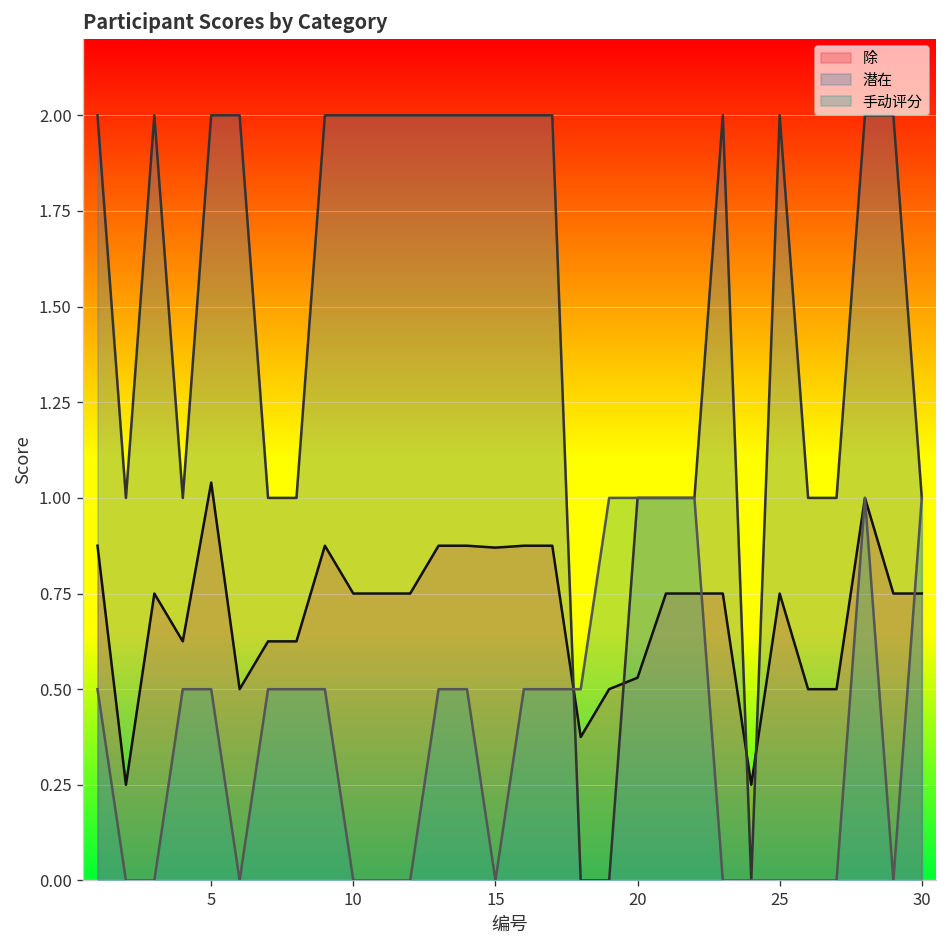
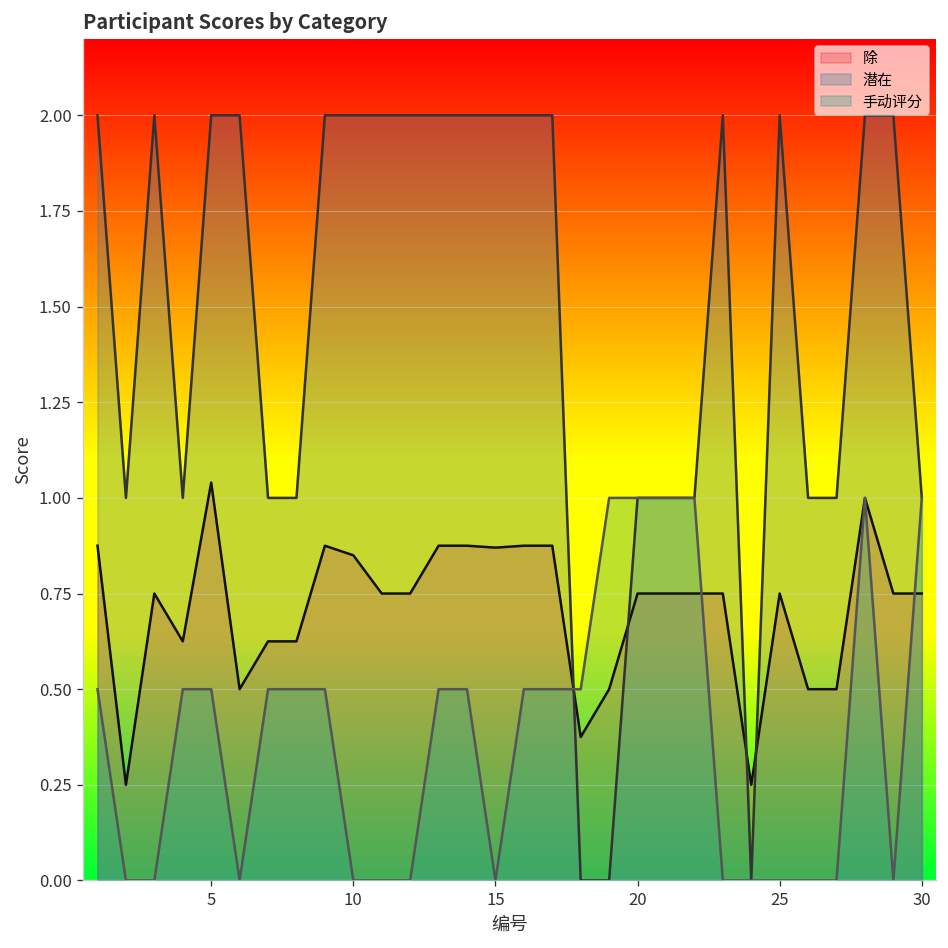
除, 10: 0.75 -> 0.85
除, 20: 0.53 -> 0.75
